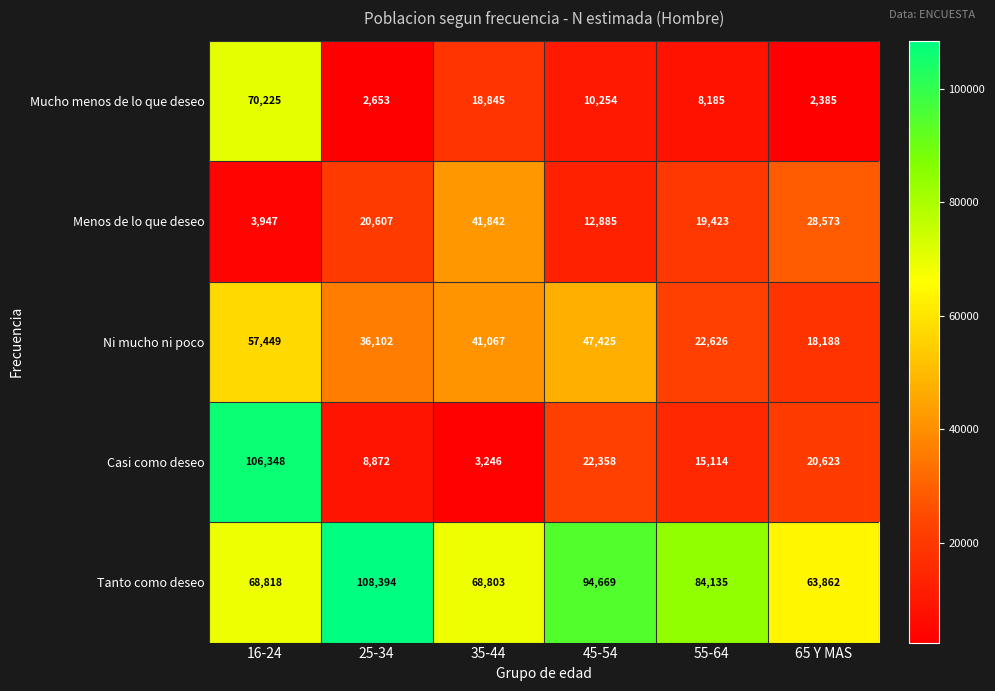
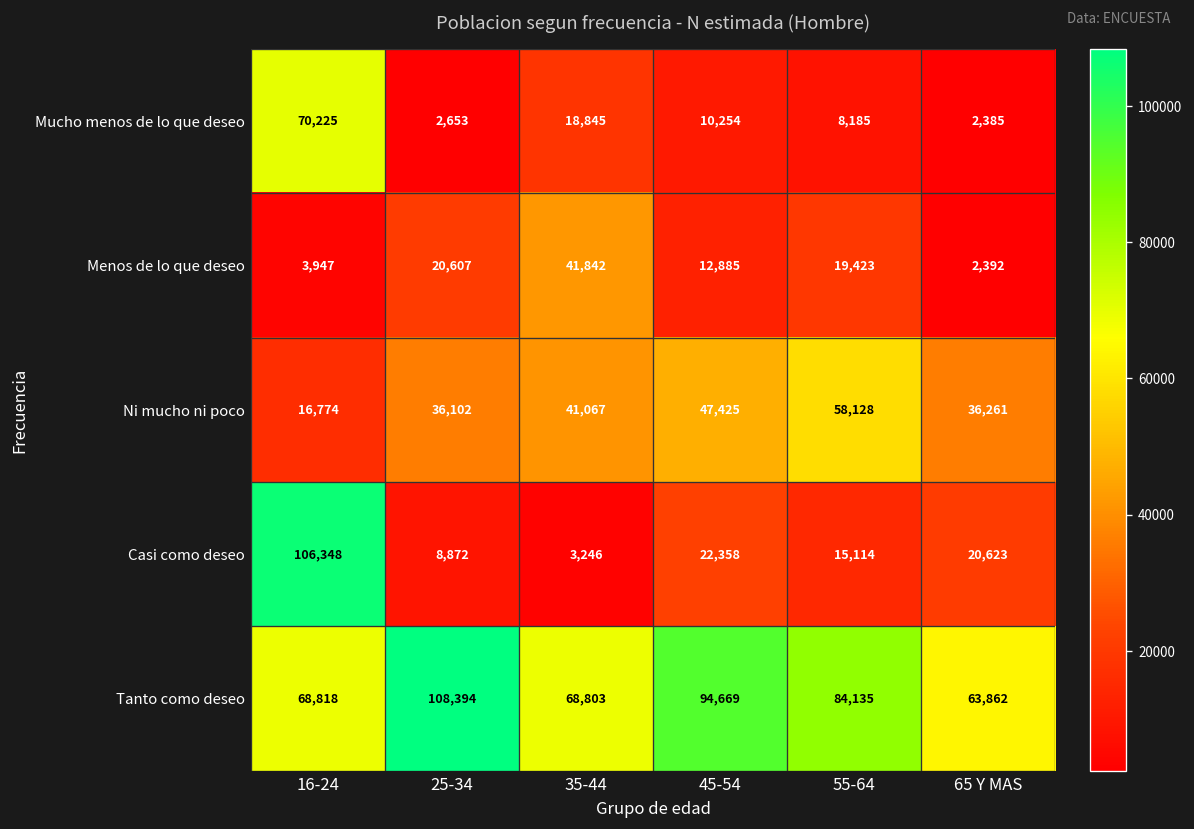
Menos de lo que deseo, 65 Y MAS: 28,573 -> 2,392
Ni mucho ni poco, 16-24: 57,449 -> 16,774
Ni mucho ni poco, 55-64: 22,626 -> 58,128
Ni mucho ni poco, 65 Y MAS: 18,188 -> 36,261
